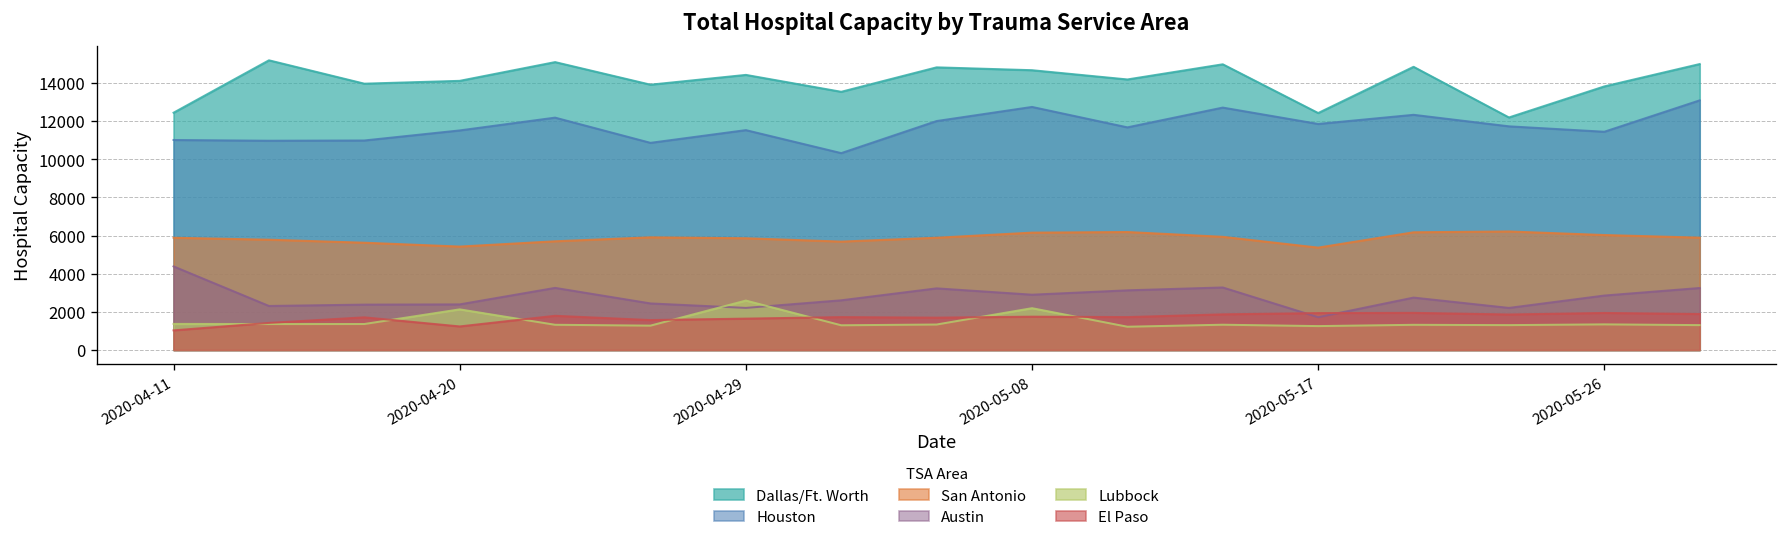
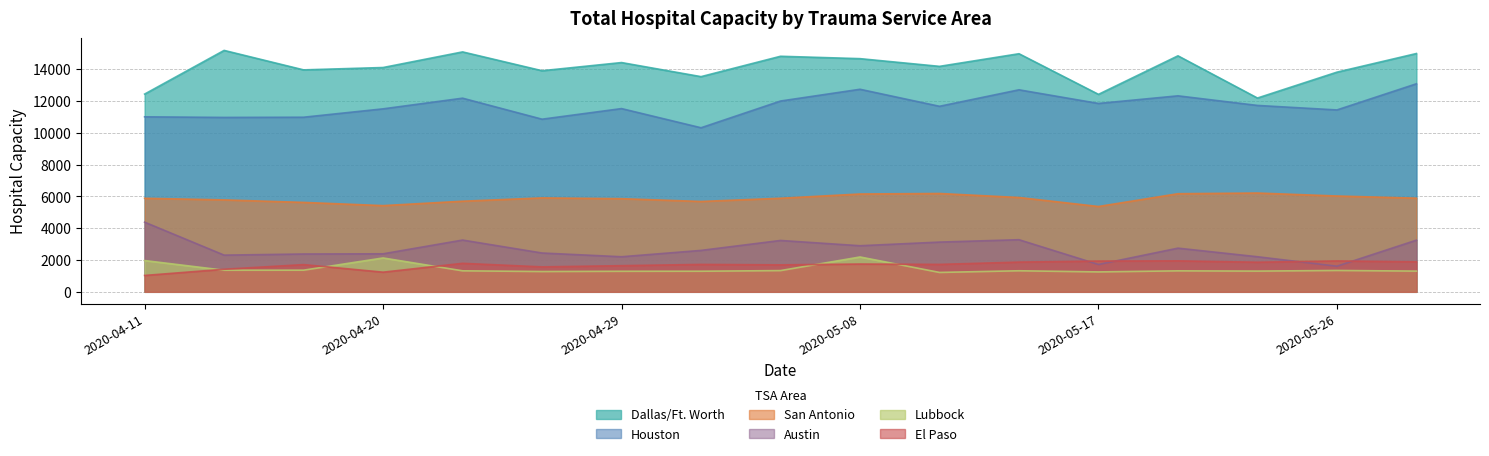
Lubbock, 2020-04-11: 1400 -> 2000
Lubbock, 2020-04-29: 2600 -> 1300
Austin, 2020-05-26: 2900 -> 1600
